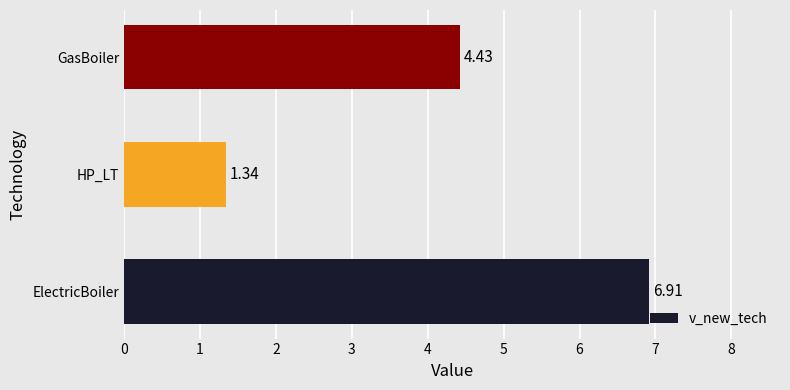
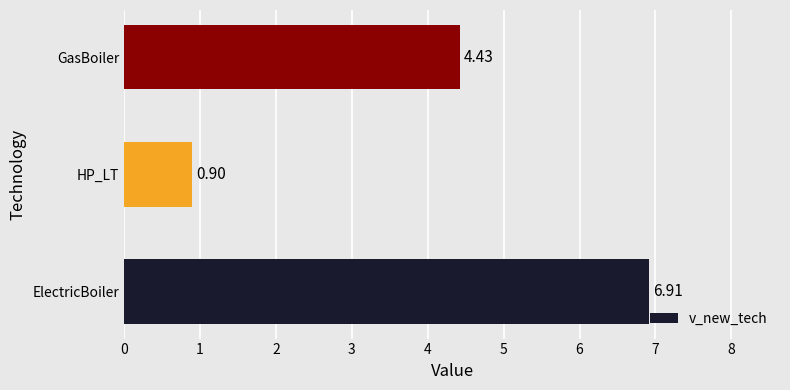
HP_LT: 1.34 -> 0.90
